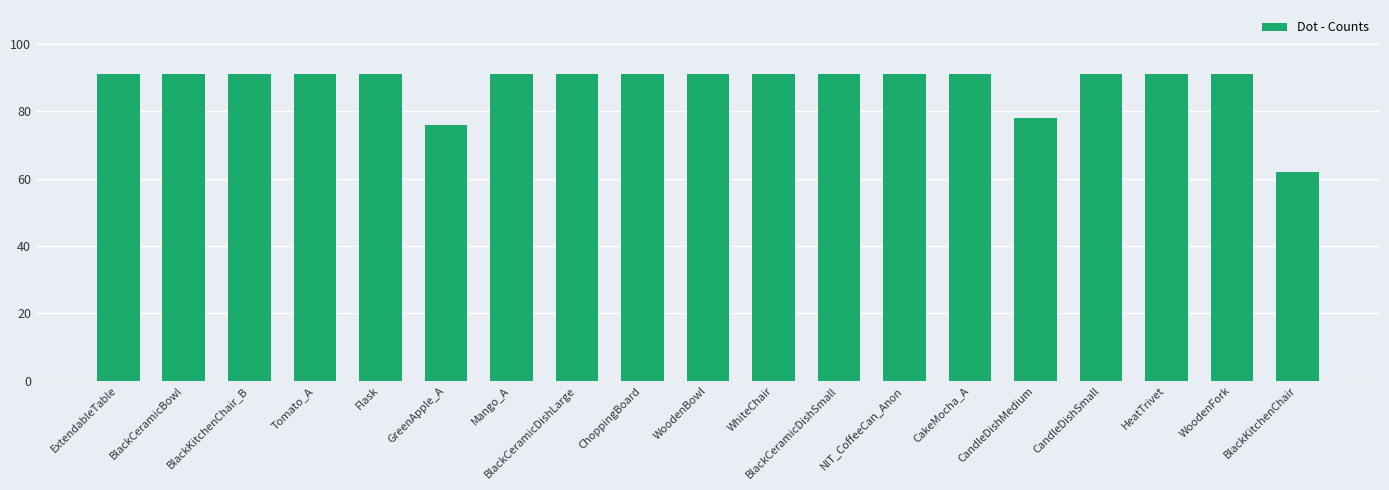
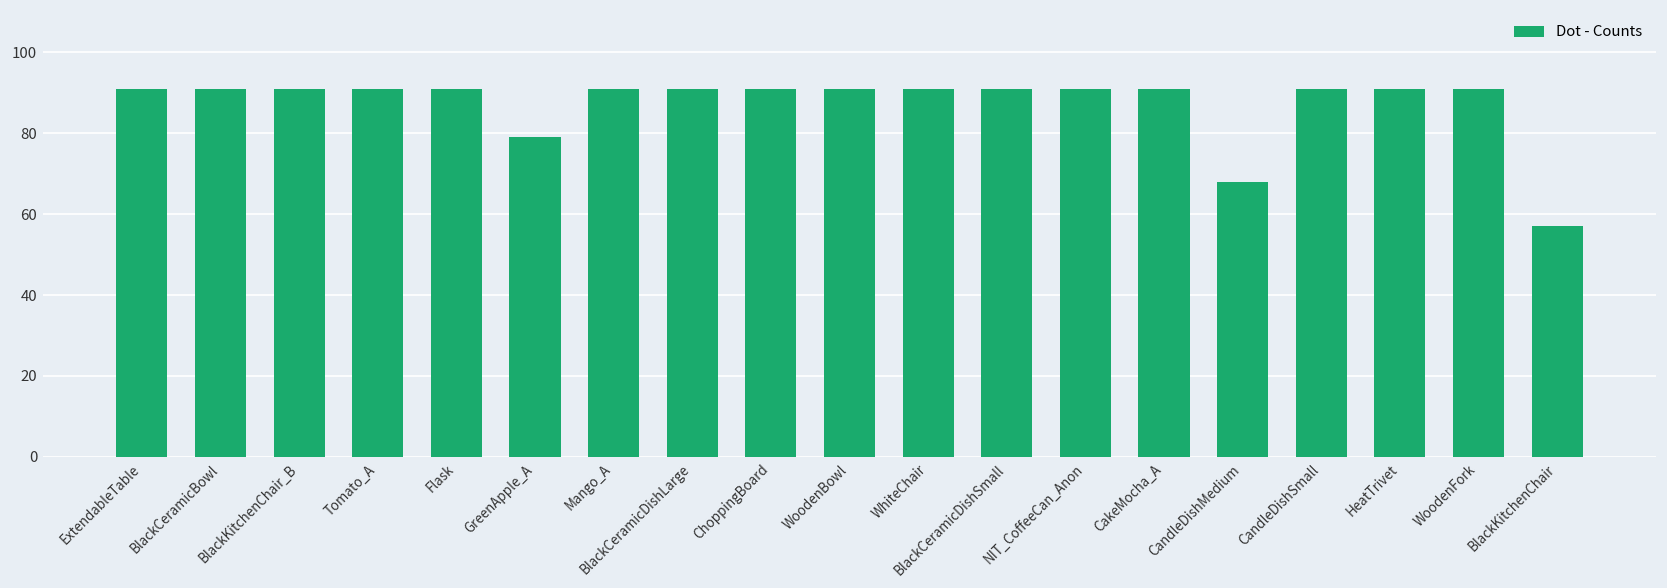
GreenApple_A: 76 -> 79
CandleDishMedium: 78 -> 68
BlackKitchenChair: 62 -> 57
